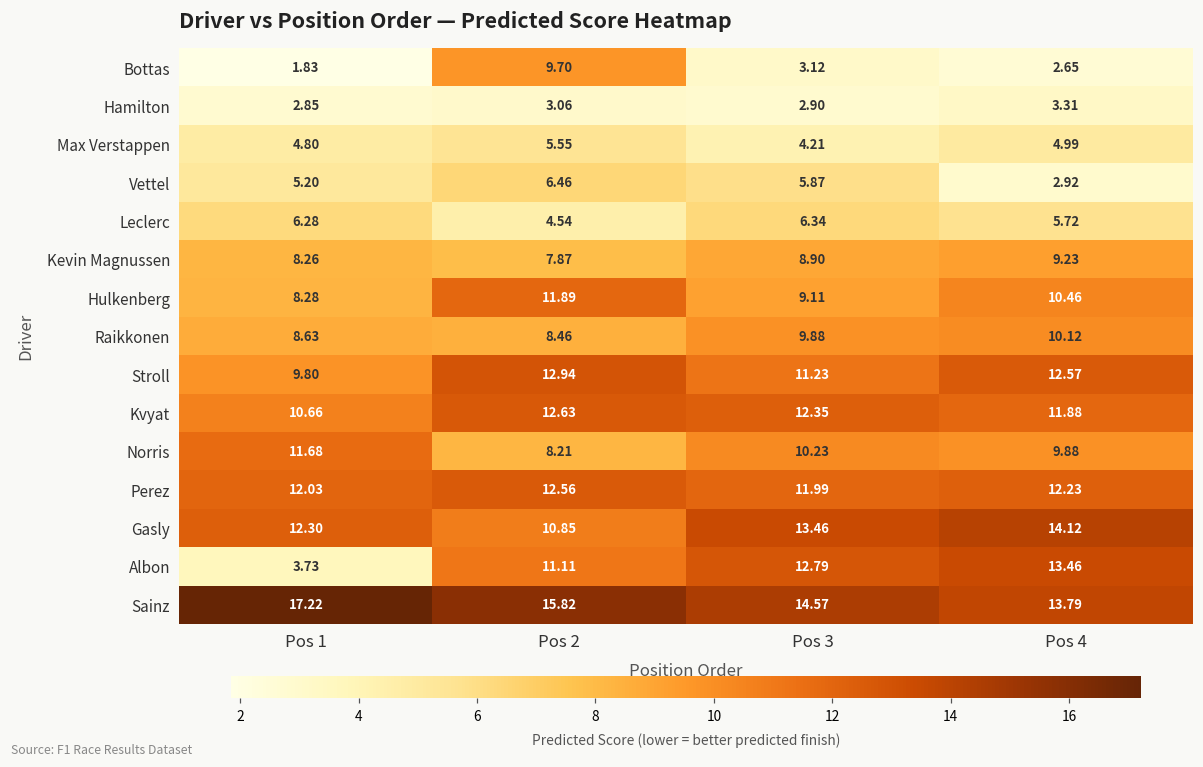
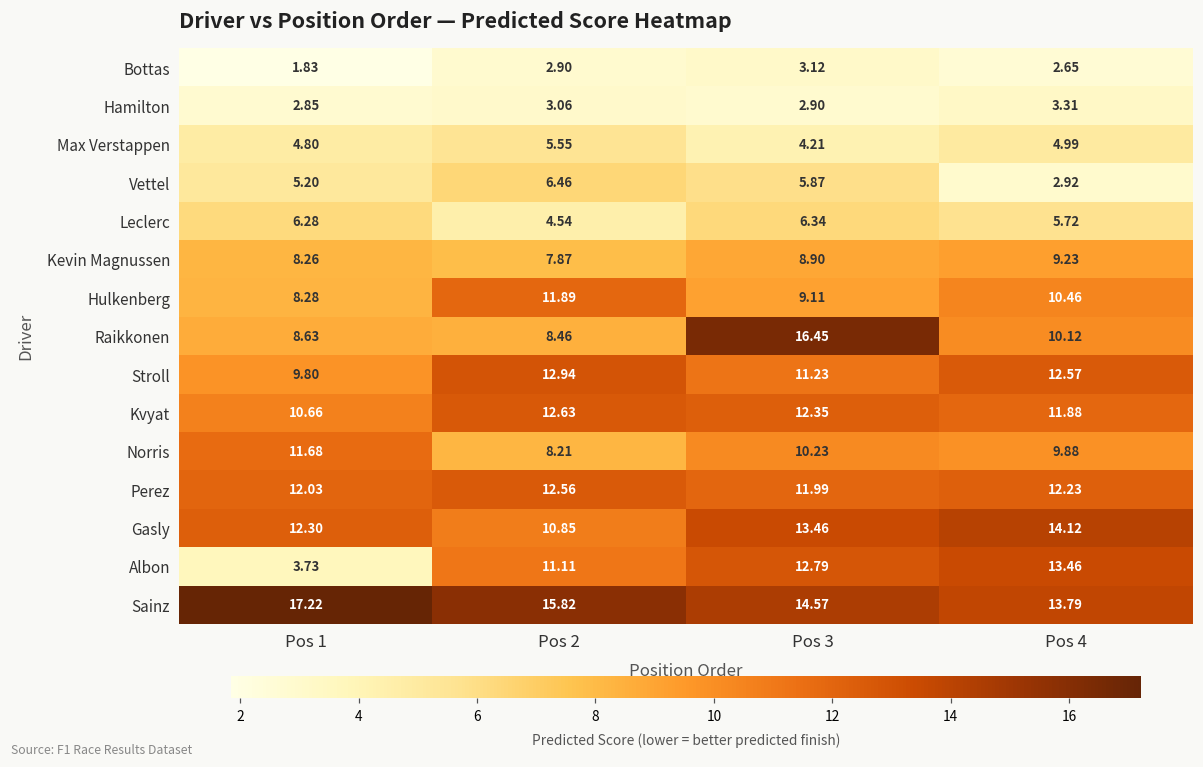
Bottas, Pos 2: 9.70 -> 2.90
Raikkonen, Pos 3: 9.88 -> 16.45
